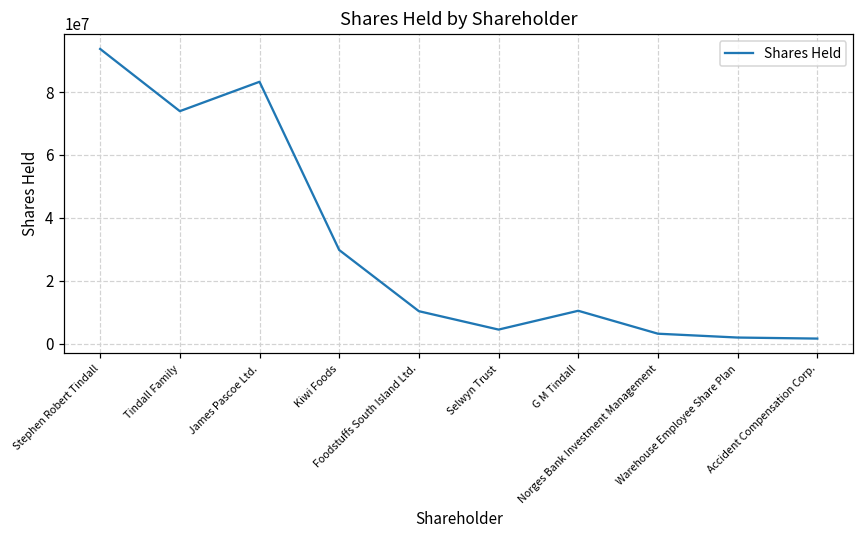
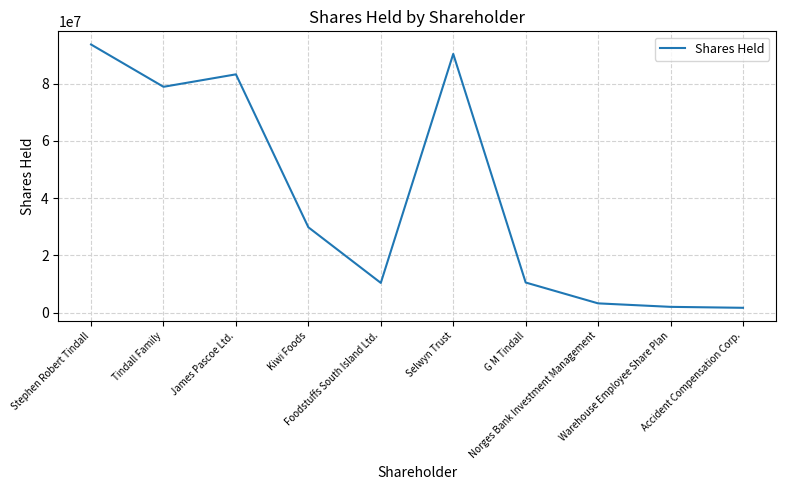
Tindall Family: 74000000 -> 79000000
Selwyn Trust: 5000000 -> 90000000
